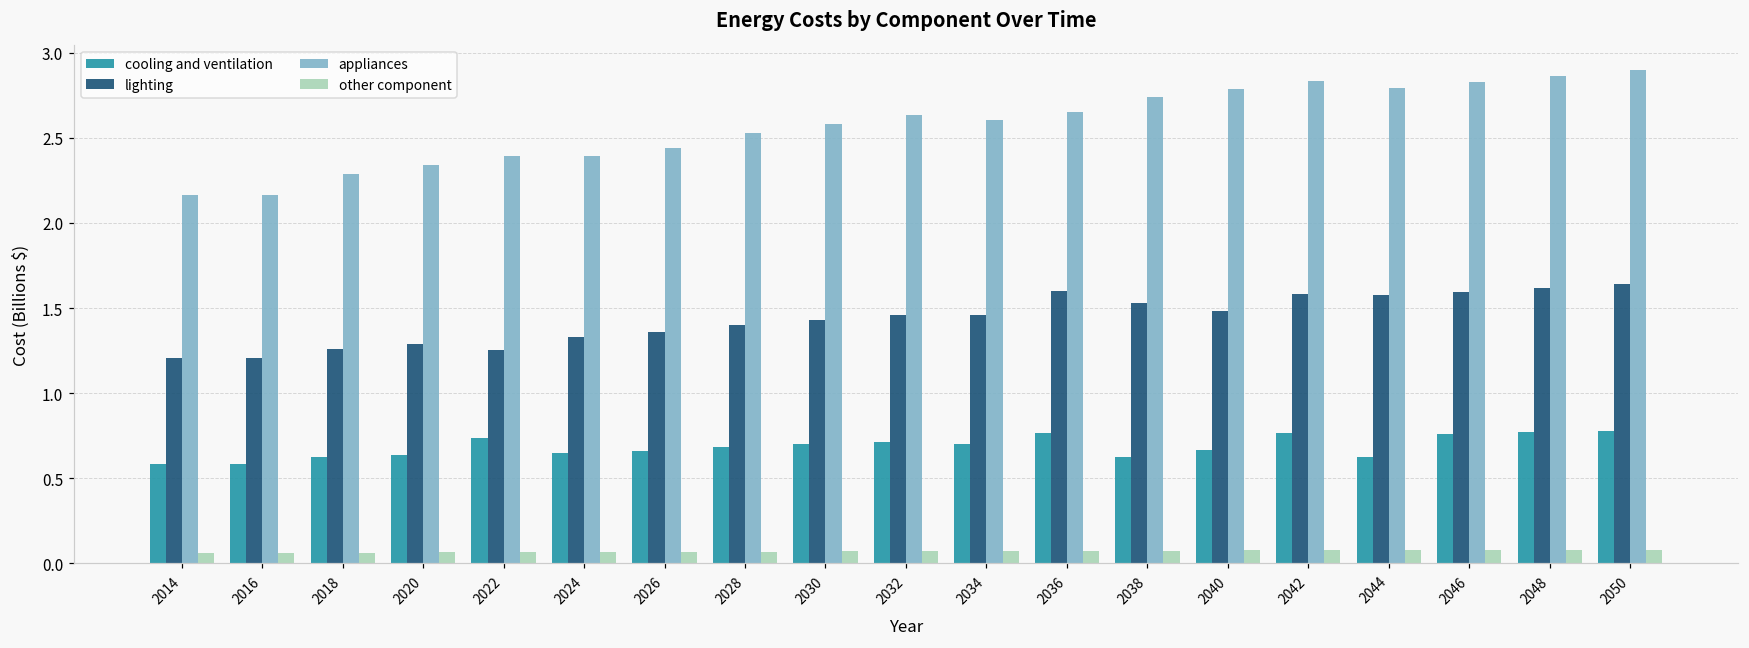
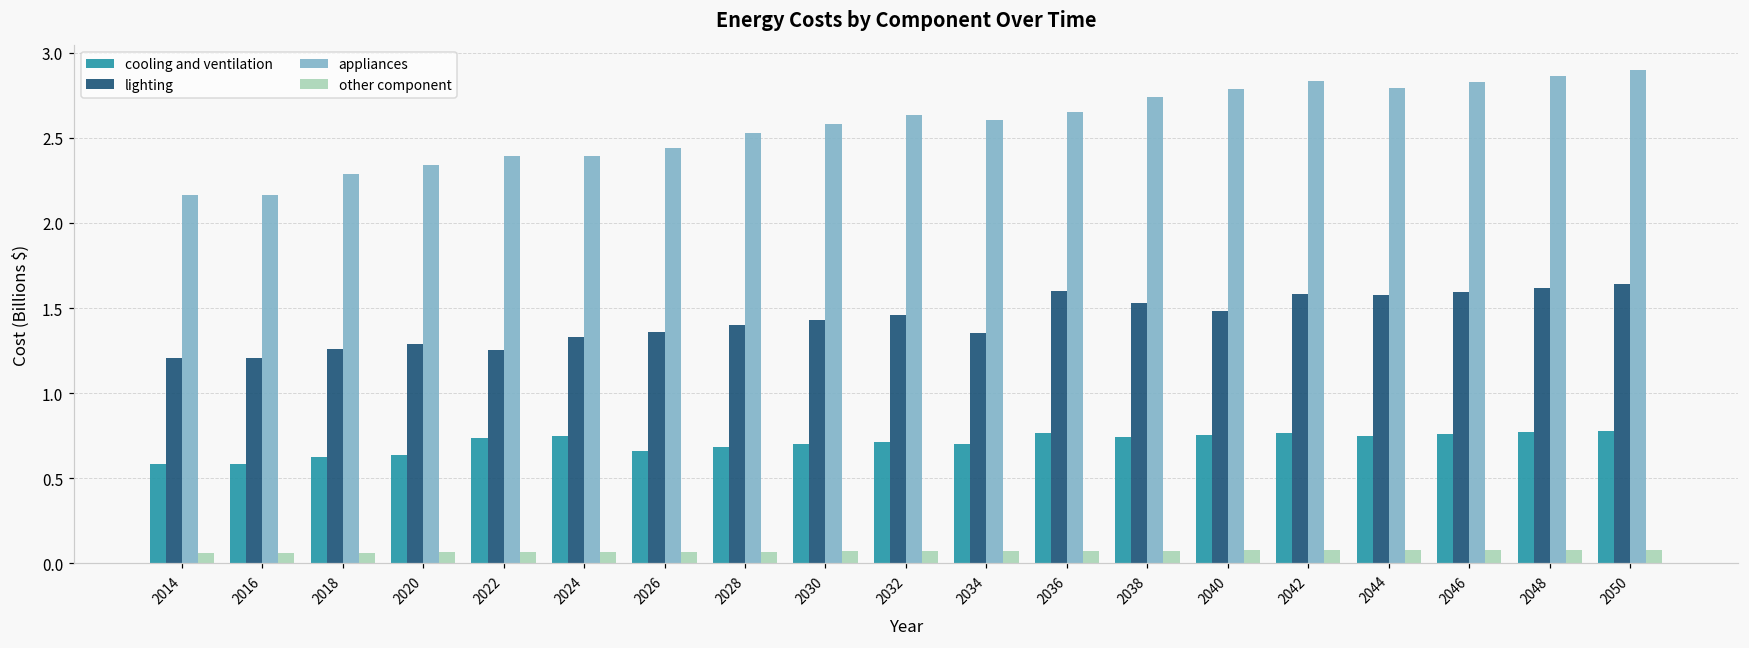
cooling and ventilation, 2024: 0.65 -> 0.75
lighting, 2034: 1.46 -> 1.36
cooling and ventilation, 2038: 0.62 -> 0.74
cooling and ventilation, 2040: 0.66 -> 0.75
cooling and ventilation, 2044: 0.63 -> 0.75
